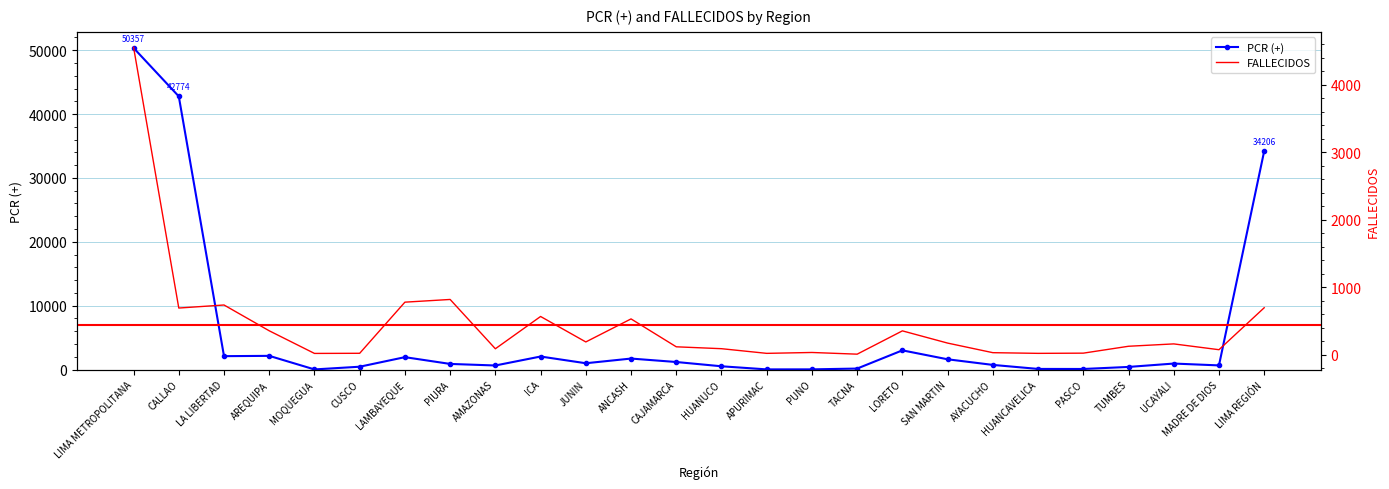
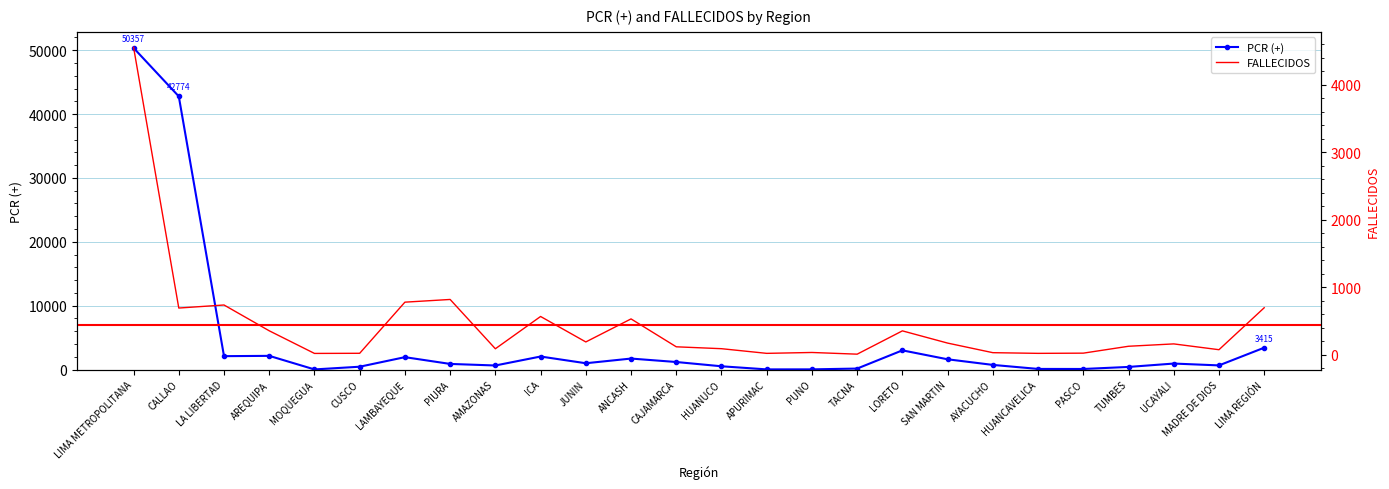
PCR (+), LIMA REGIÓN: 34206 -> 3415
